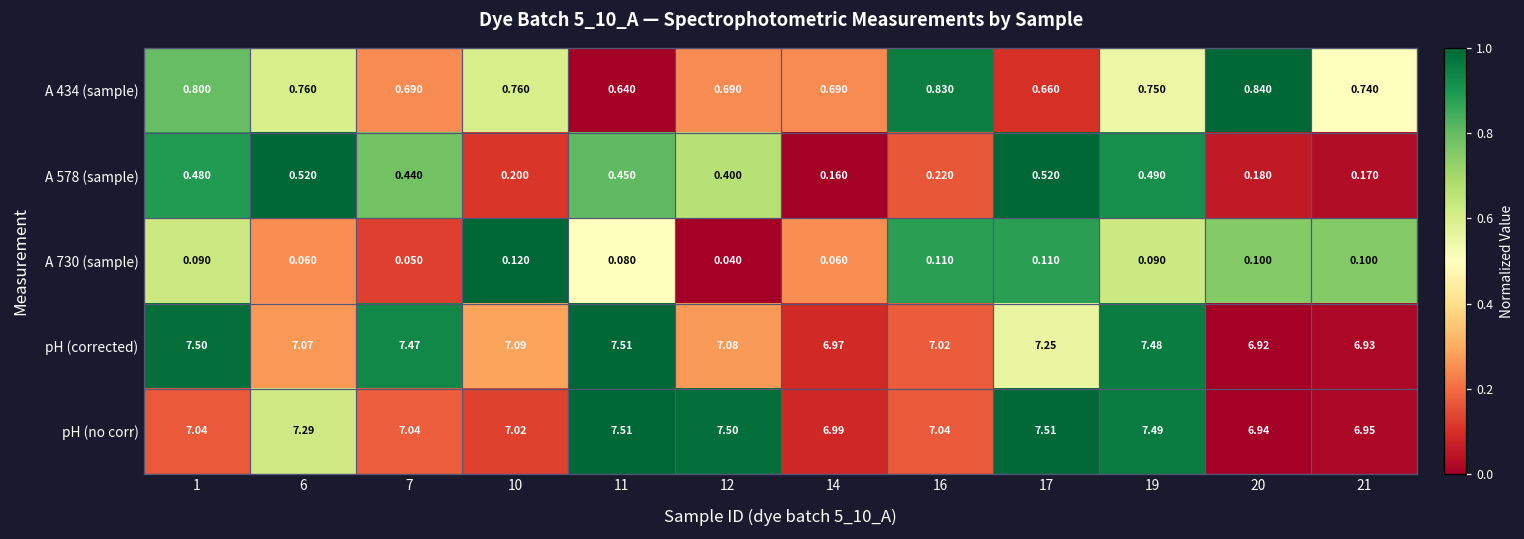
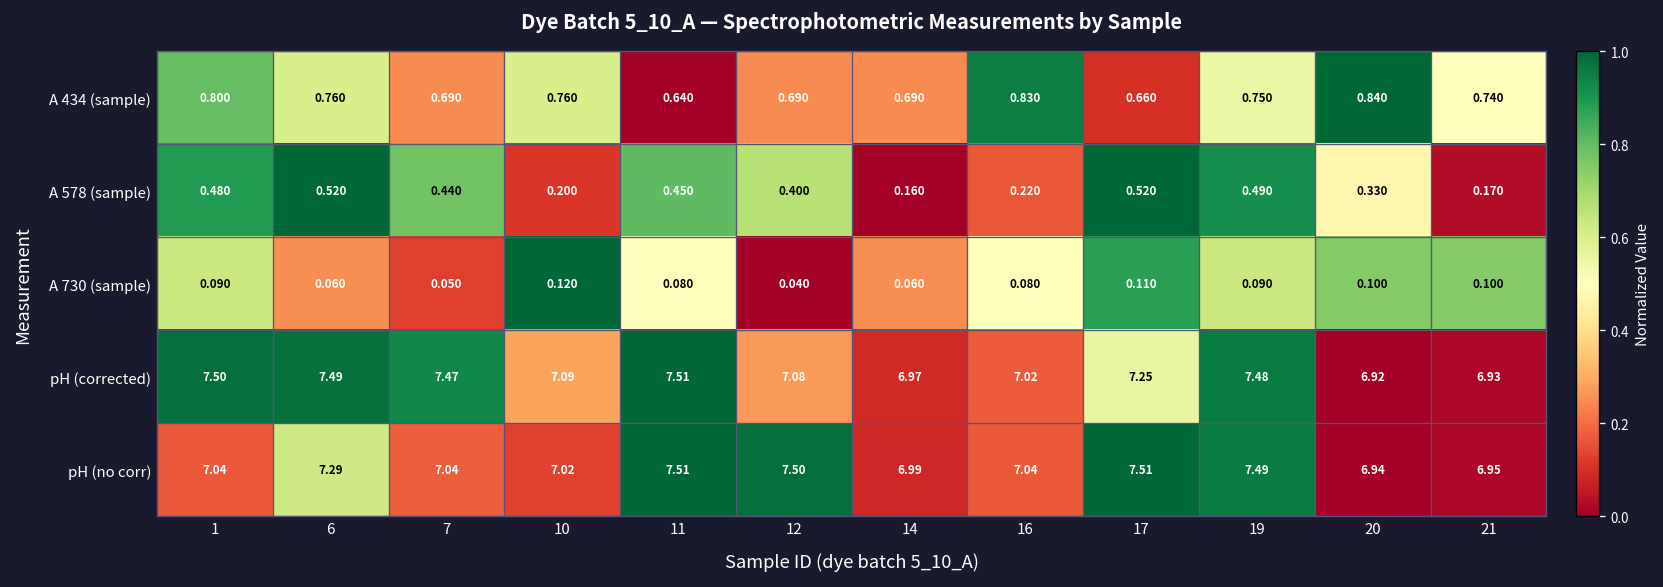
A 578 (sample), 20: 0.180 -> 0.330
A 730 (sample), 16: 0.110 -> 0.080
pH (corrected), 6: 7.07 -> 7.49
